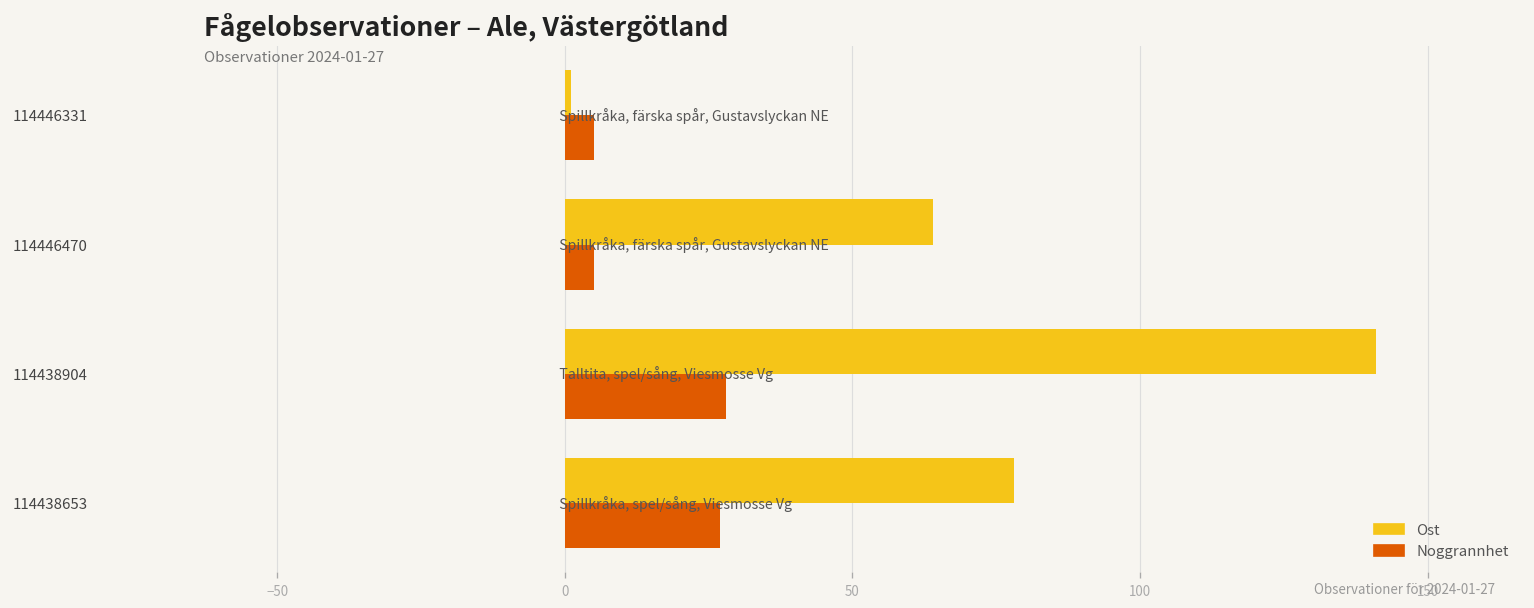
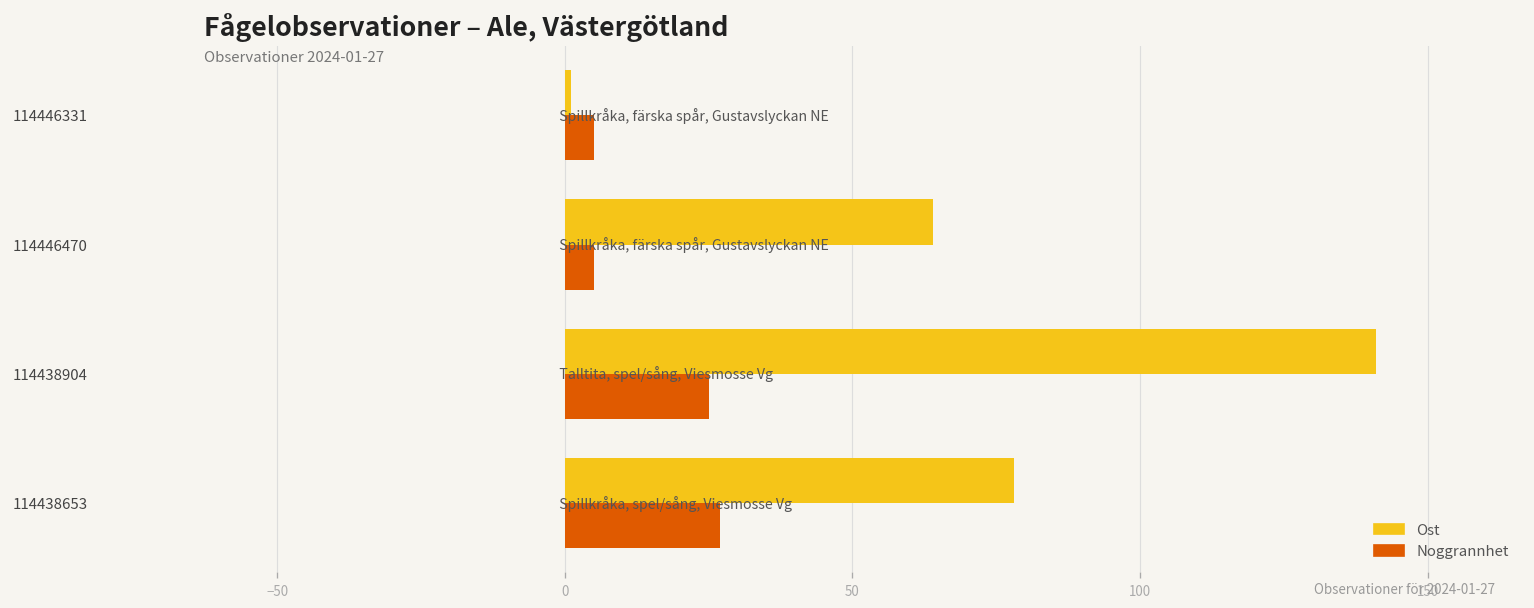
Noggrannhet, 114438904: 28 -> 25
